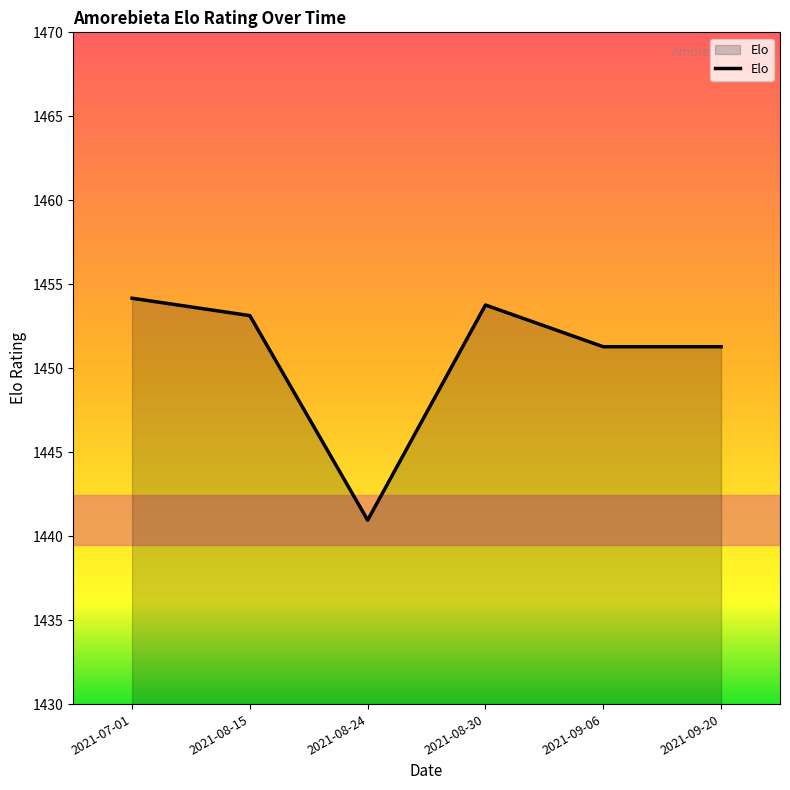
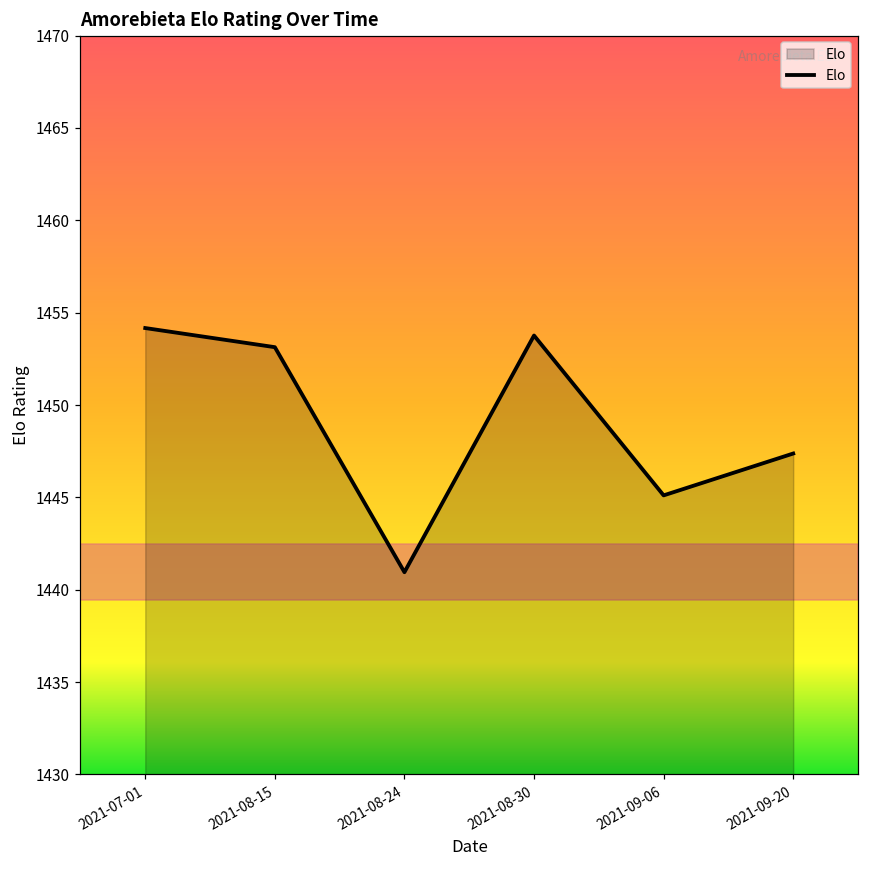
2021-09-06: 1451.3 -> 1445.1
2021-09-20: 1451.3 -> 1447.4
